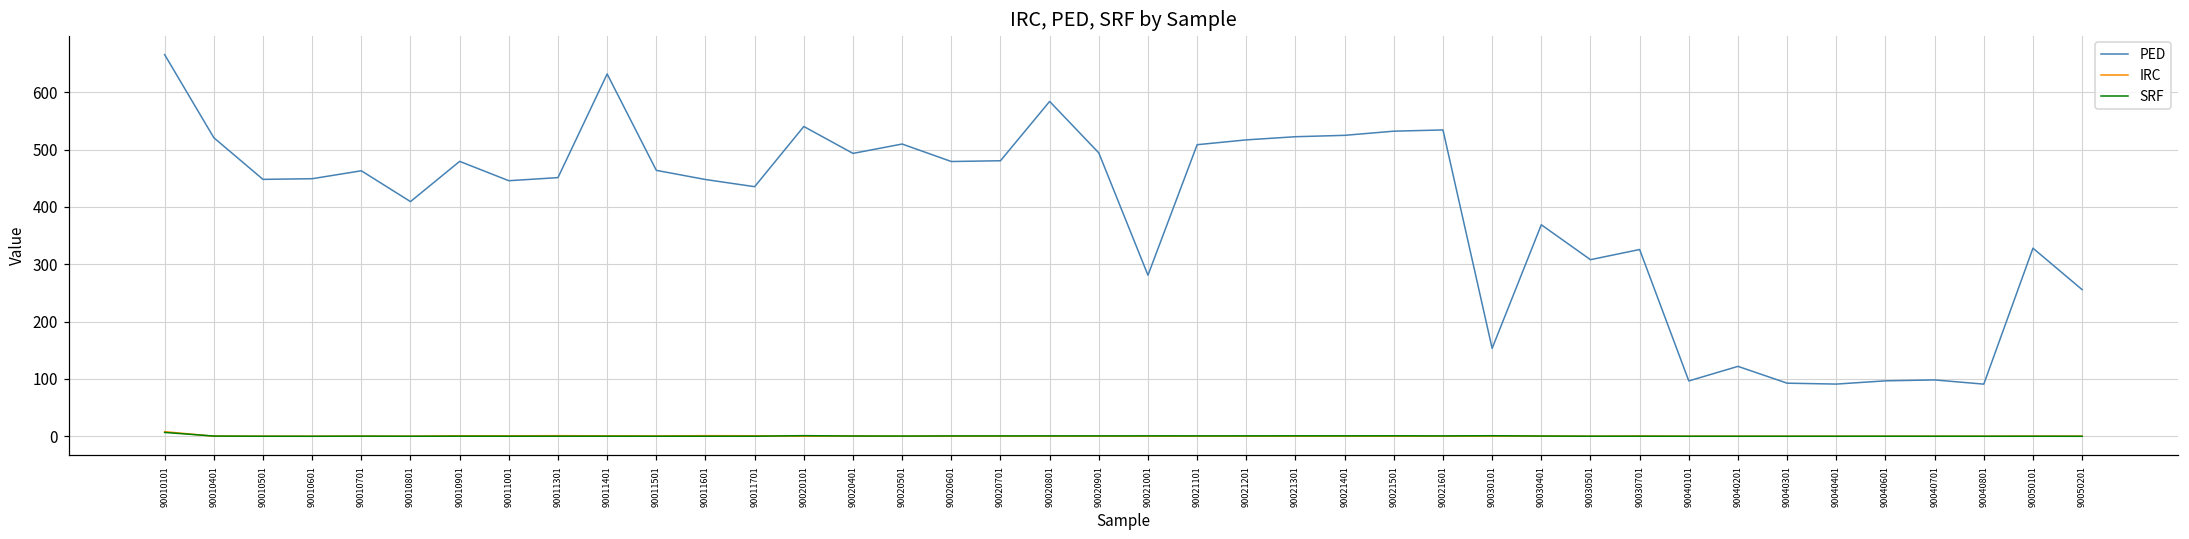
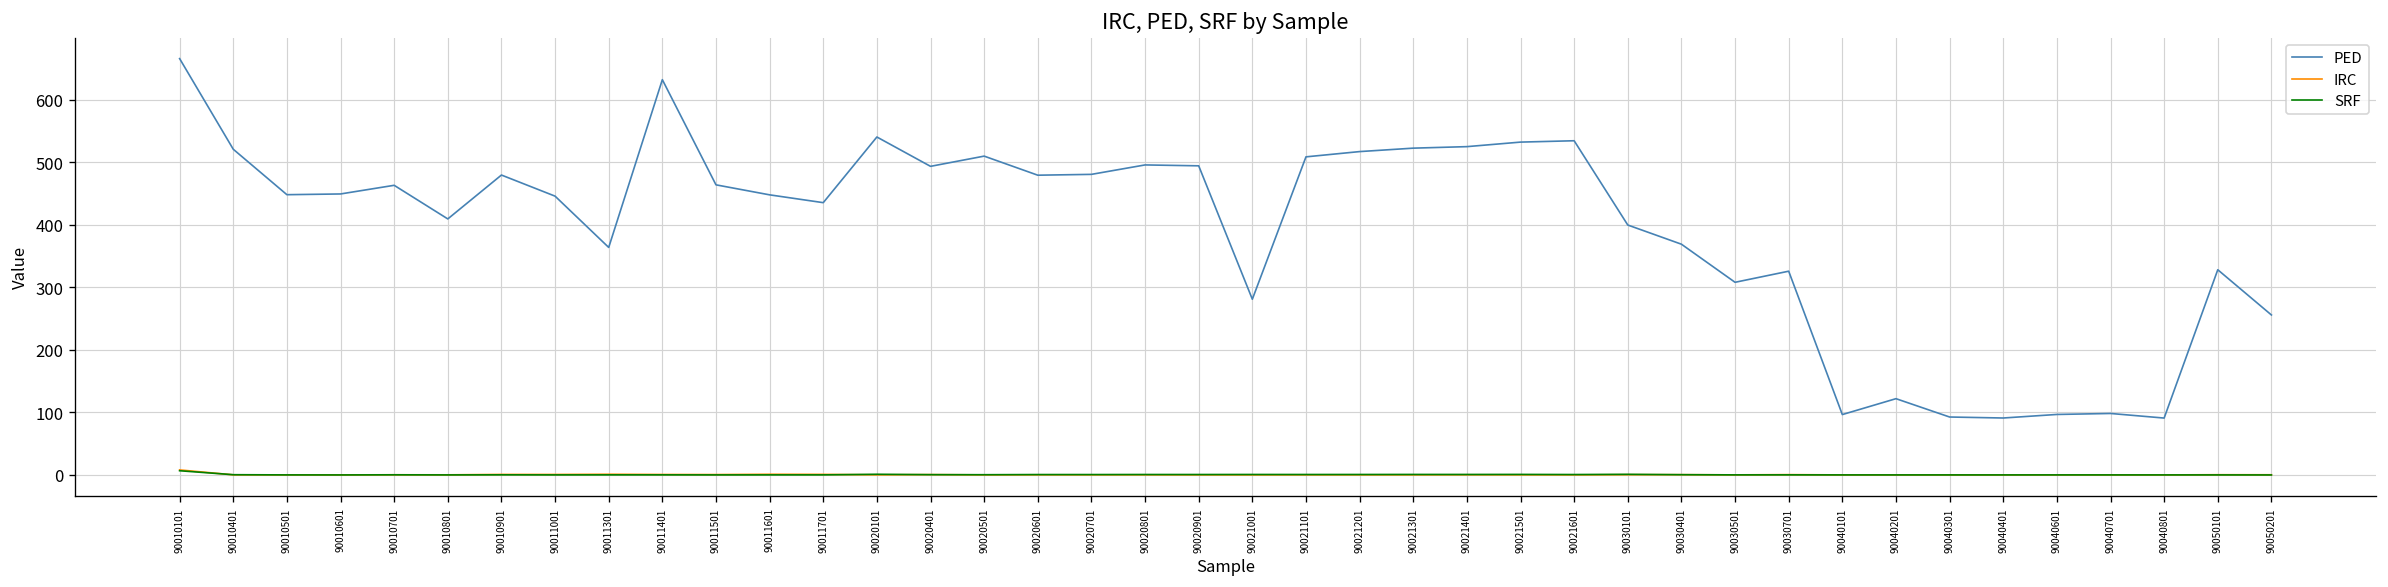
PED, 90011301: 450 -> 360
PED, 90020801: 580 -> 500
PED, 90030101: 150 -> 400
